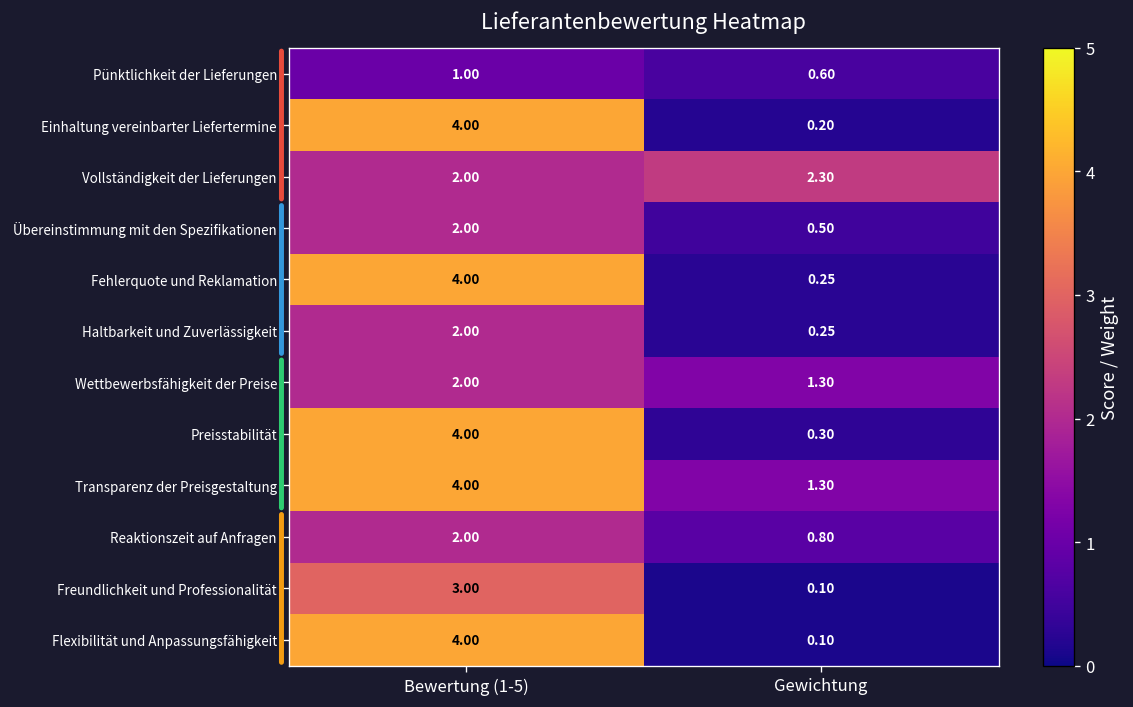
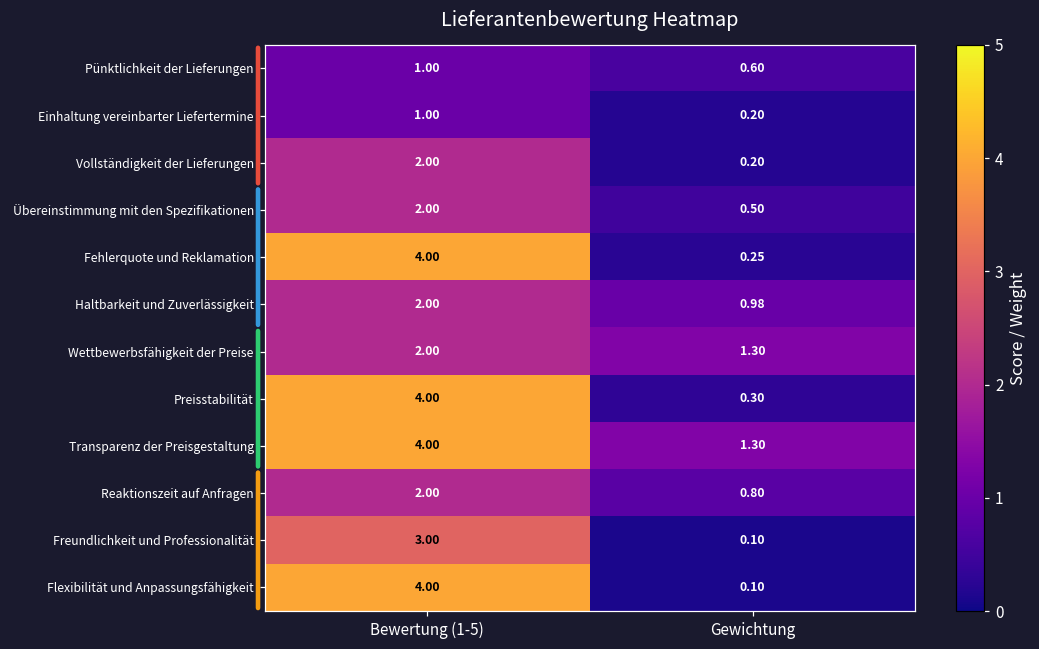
Einhaltung vereinbarter Liefertermine, Bewertung (1-5): 4.00 -> 1.00
Vollständigkeit der Lieferungen, Gewichtung: 2.30 -> 0.20
Haltbarkeit und Zuverlässigkeit, Gewichtung: 0.25 -> 0.98
